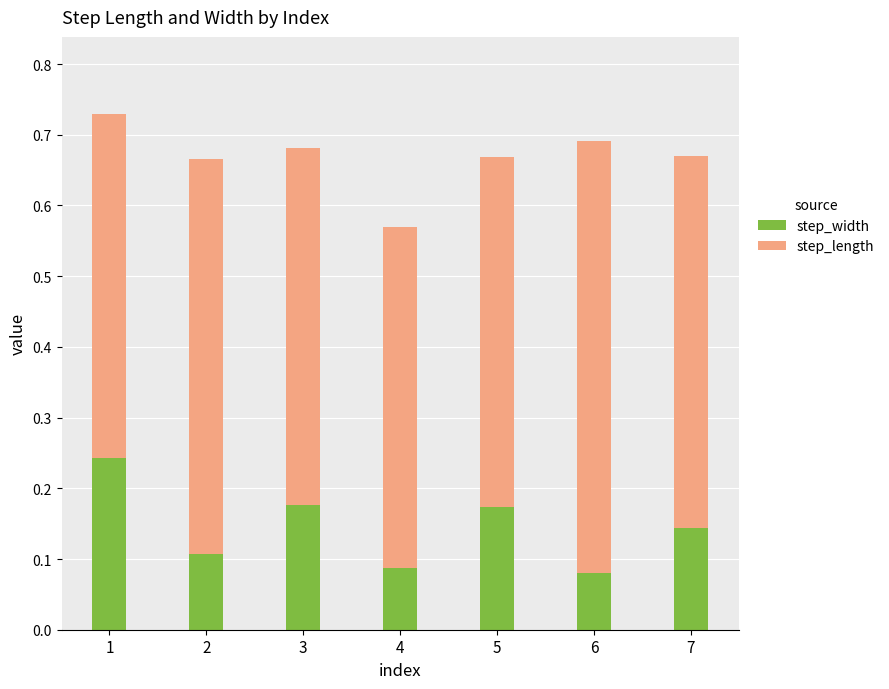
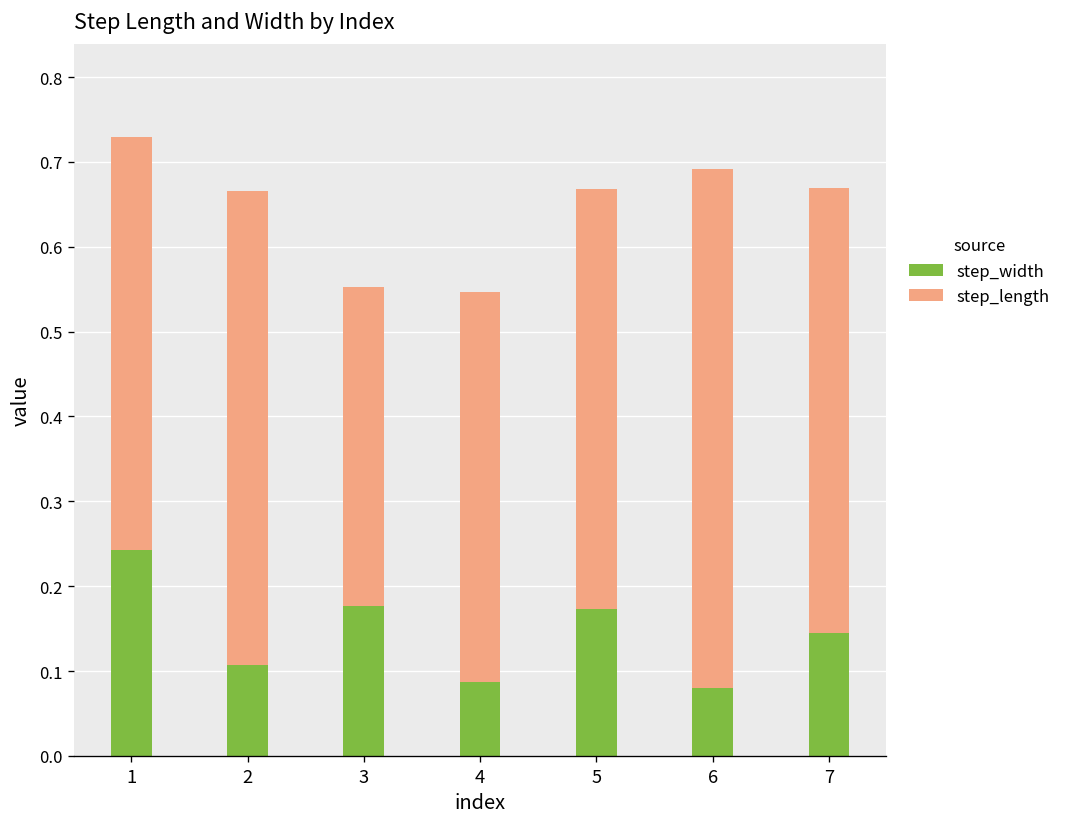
step_length, 3: 0.50 -> 0.38
step_length, 4: 0.48 -> 0.46
